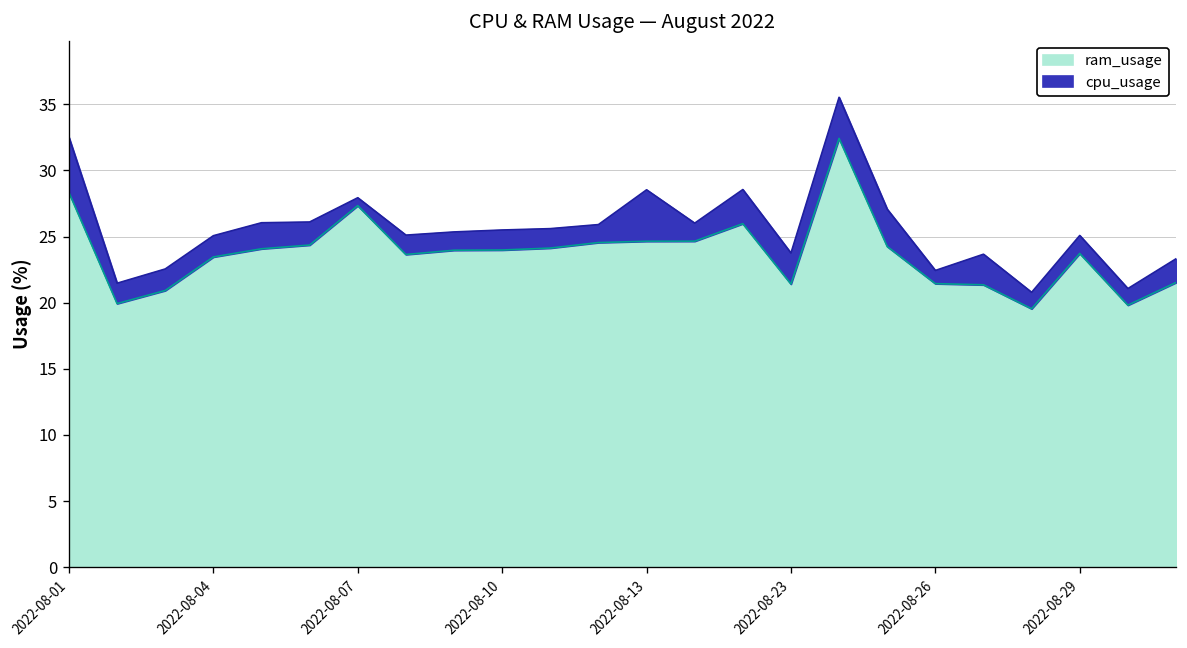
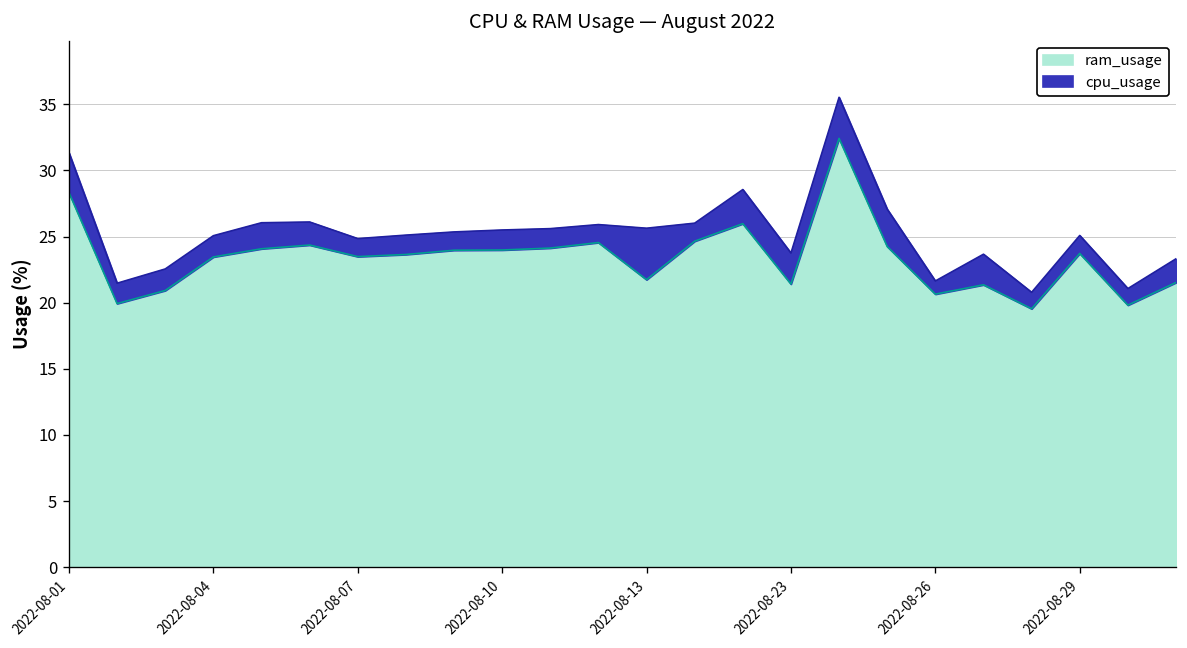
cpu_usage, 2022-08-01: 4.2 -> 3.0
ram_usage, 2022-08-07: 27.3 -> 23.5
cpu_usage, 2022-08-07: 0.6 -> 1.4
ram_usage, 2022-08-13: 24.6 -> 21.7
ram_usage, 2022-08-26: 21.4 -> 20.6
